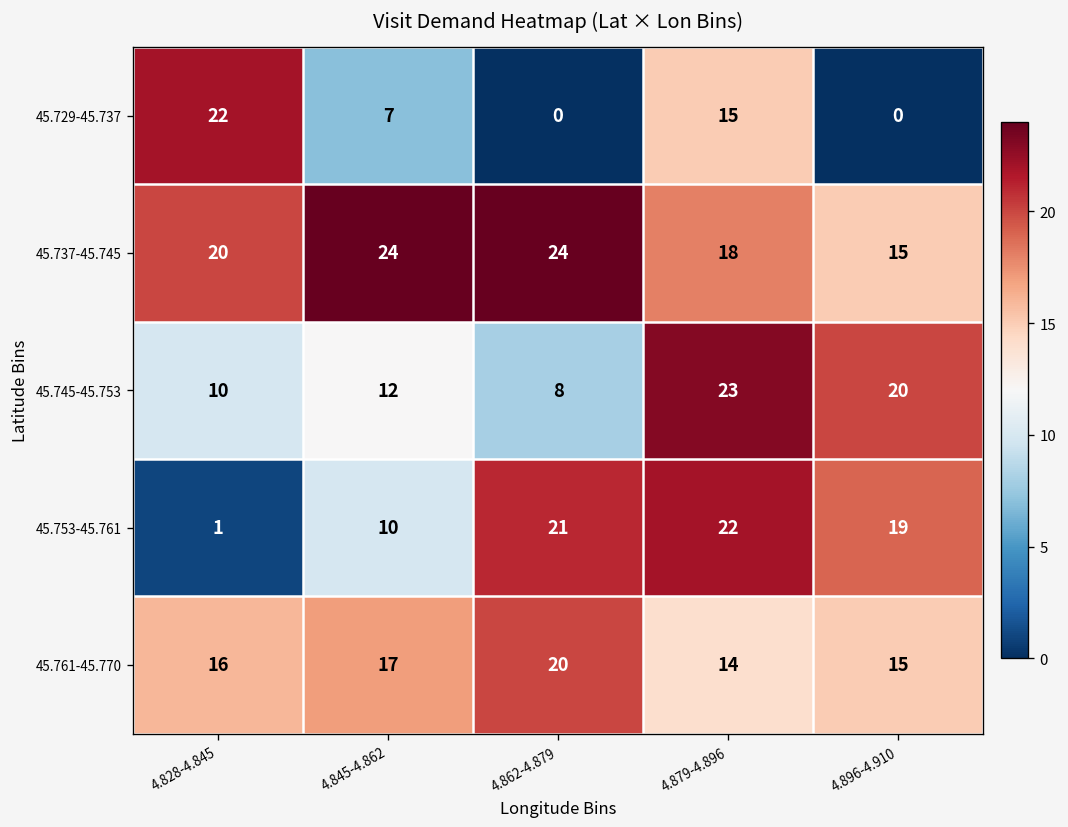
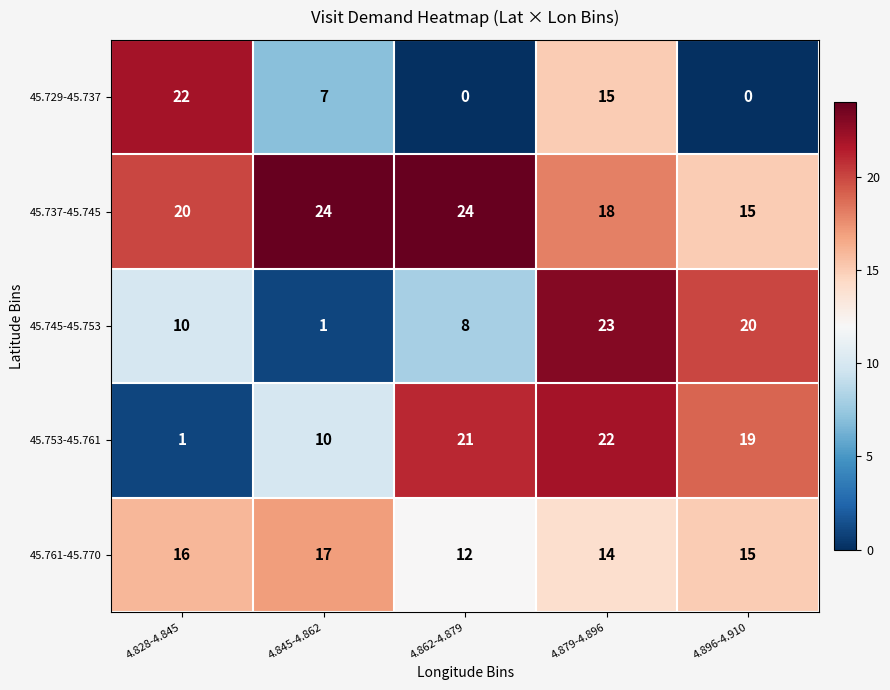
45.745-45.753, 4.845-4.862: 12 -> 1
45.761-45.770, 4.862-4.879: 20 -> 12
